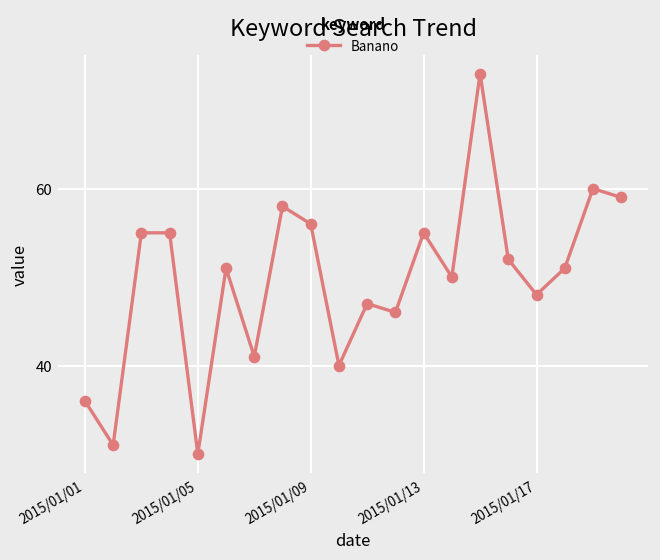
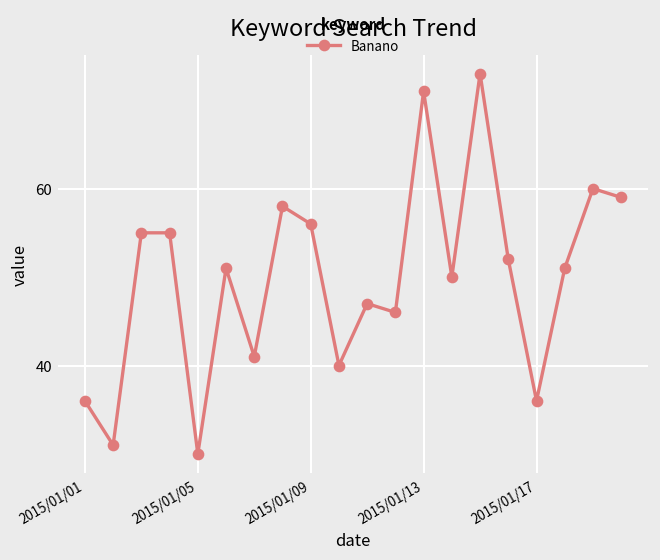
2015/01/13: 55 -> 71
2015/01/17: 48 -> 36
